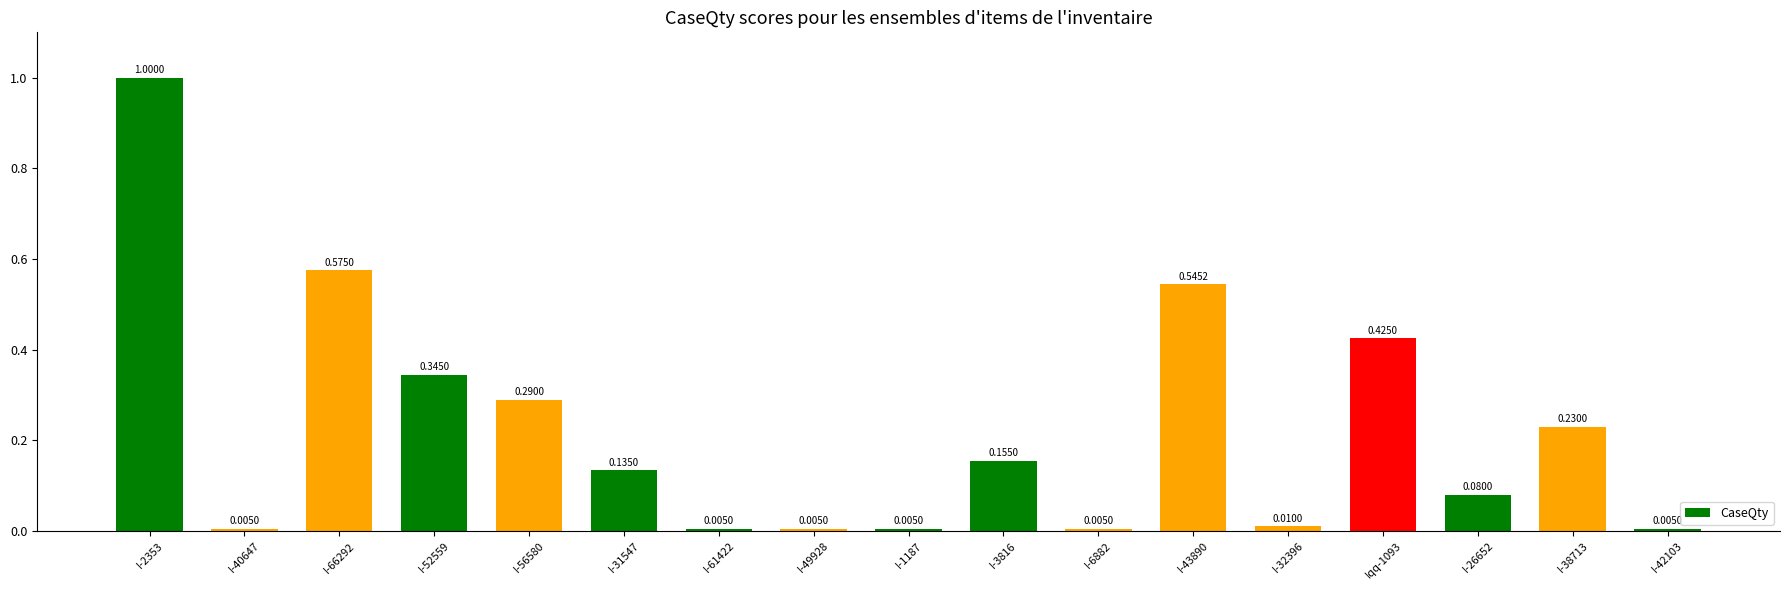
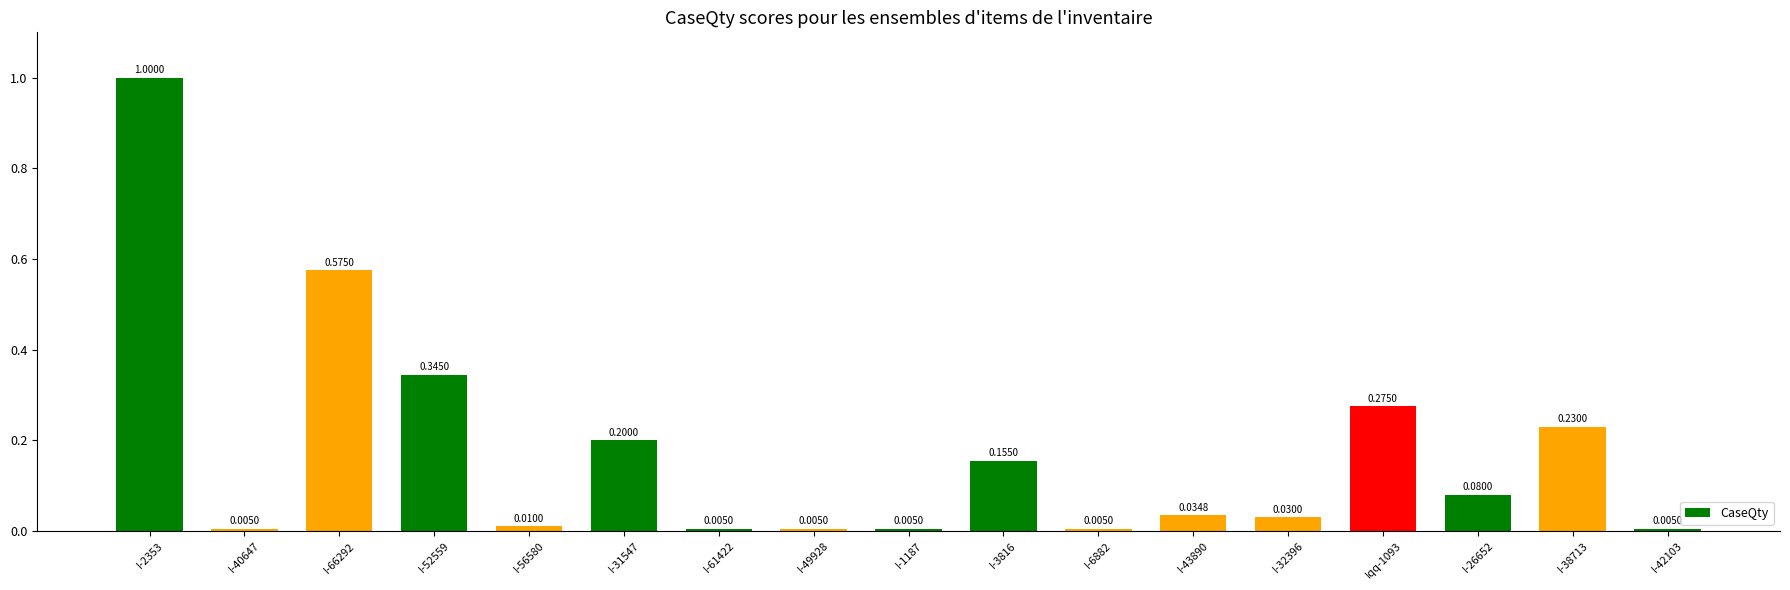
I-56580: 0.2900 -> 0.0100
I-31547: 0.1350 -> 0.2000
I-43890: 0.5452 -> 0.0348
I-32396: 0.0100 -> 0.0300
Iqq-1093: 0.4250 -> 0.2750
